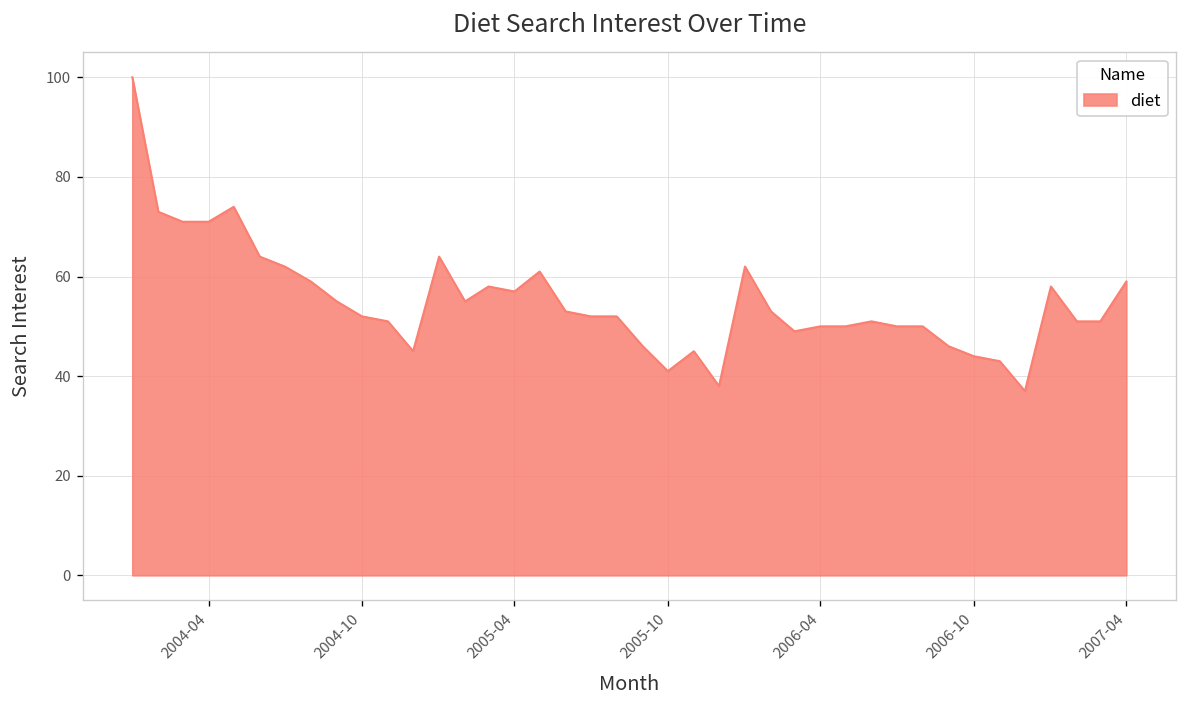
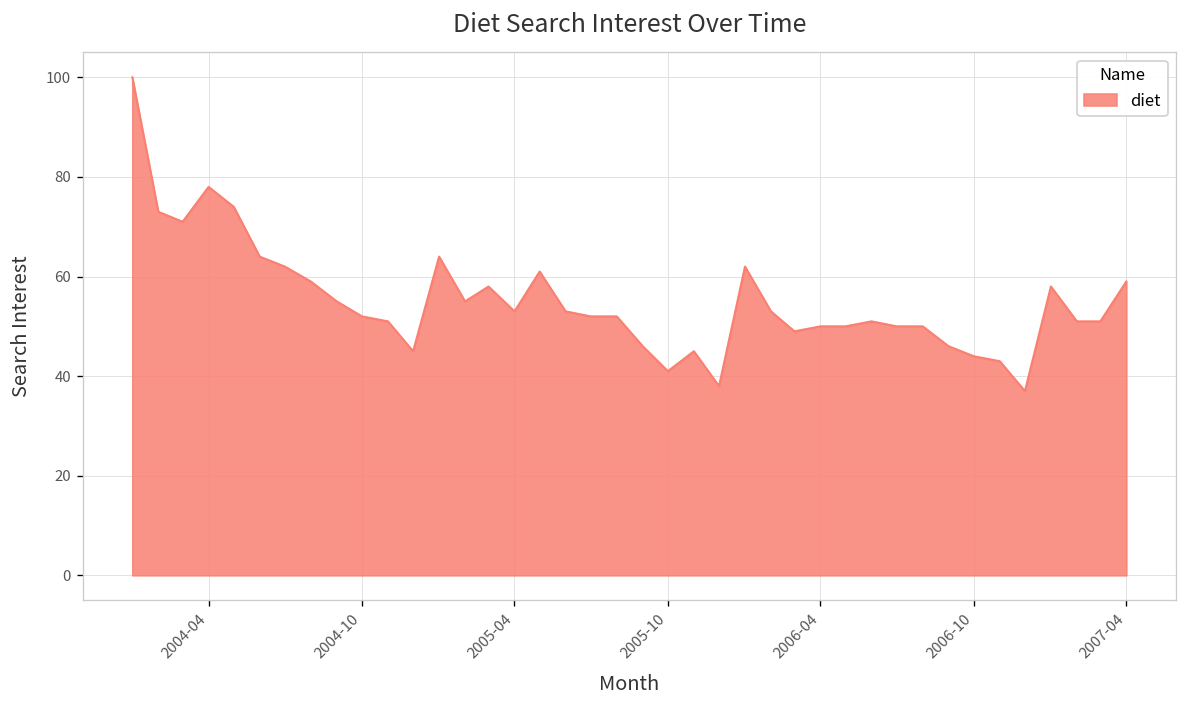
2004-04: 71 -> 78
2005-04: 57 -> 53
